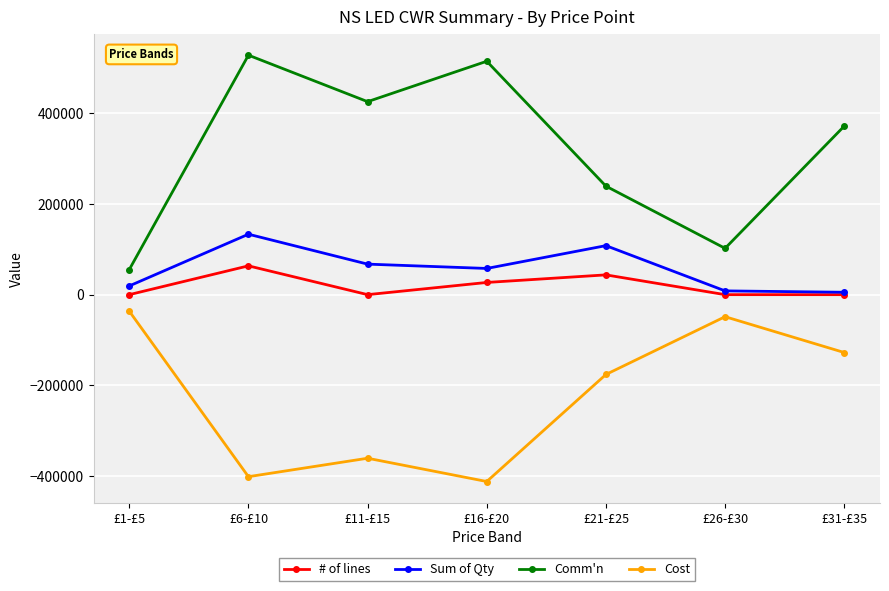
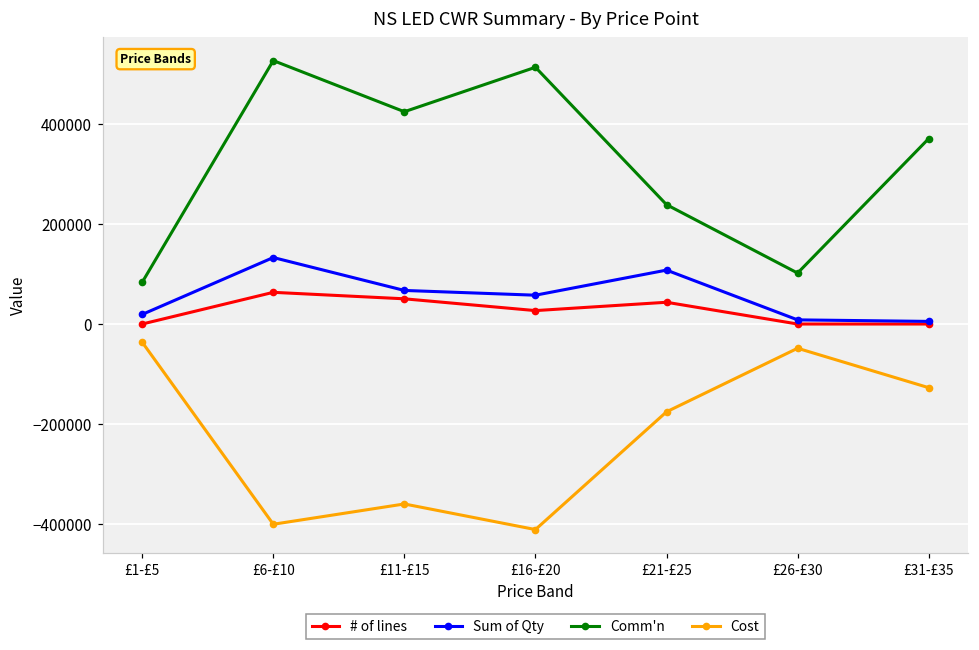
Comm'n, £1-£5: 60000 -> 80000
# of lines, £11-£15: 0 -> 50000
